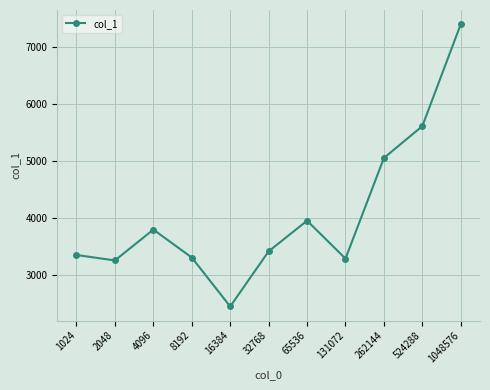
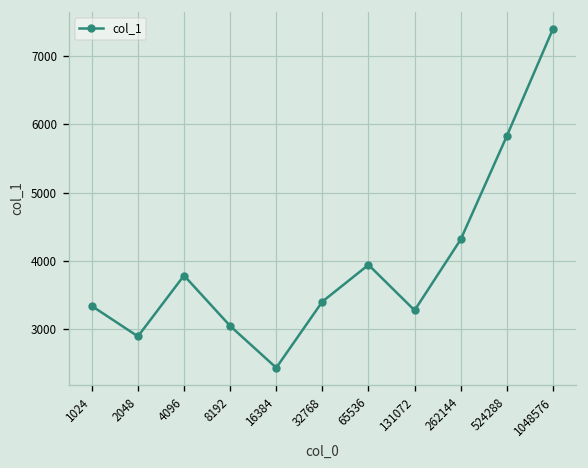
2048: 3200 -> 2900
8192: 3300 -> 3100
262144: 5000 -> 4300
524288: 5600 -> 5800
